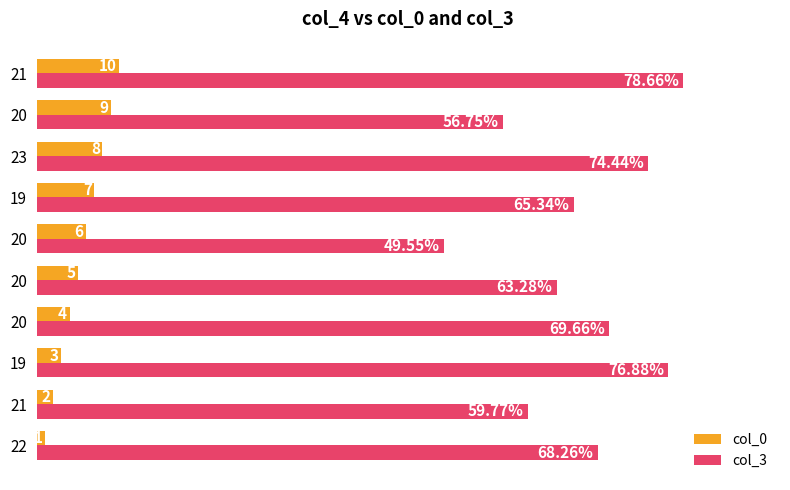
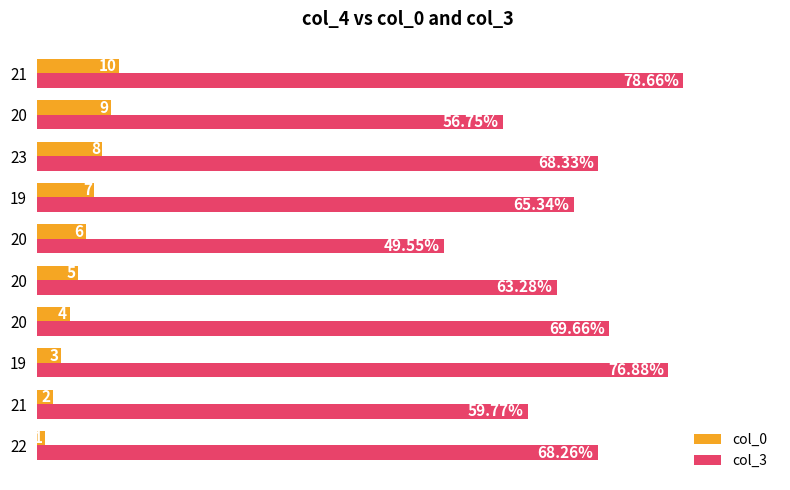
col_3, 23: 74.44% -> 68.33%
